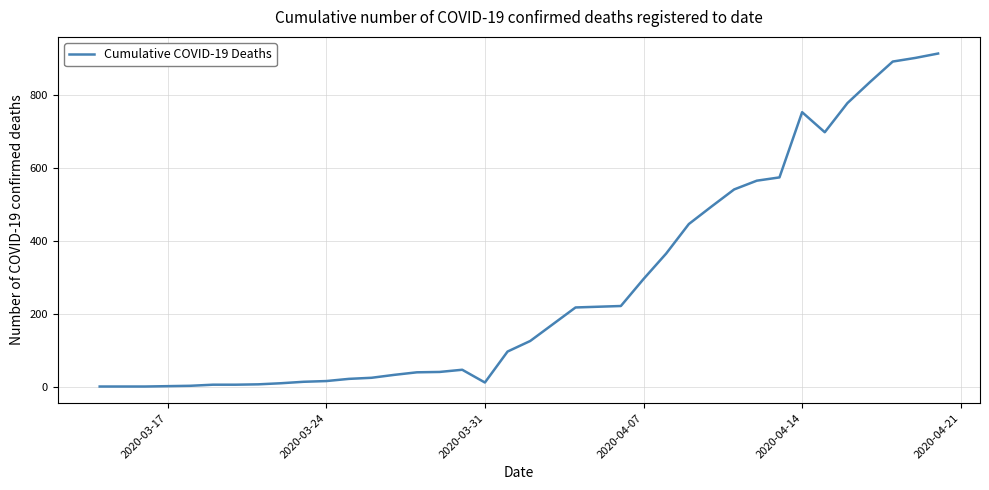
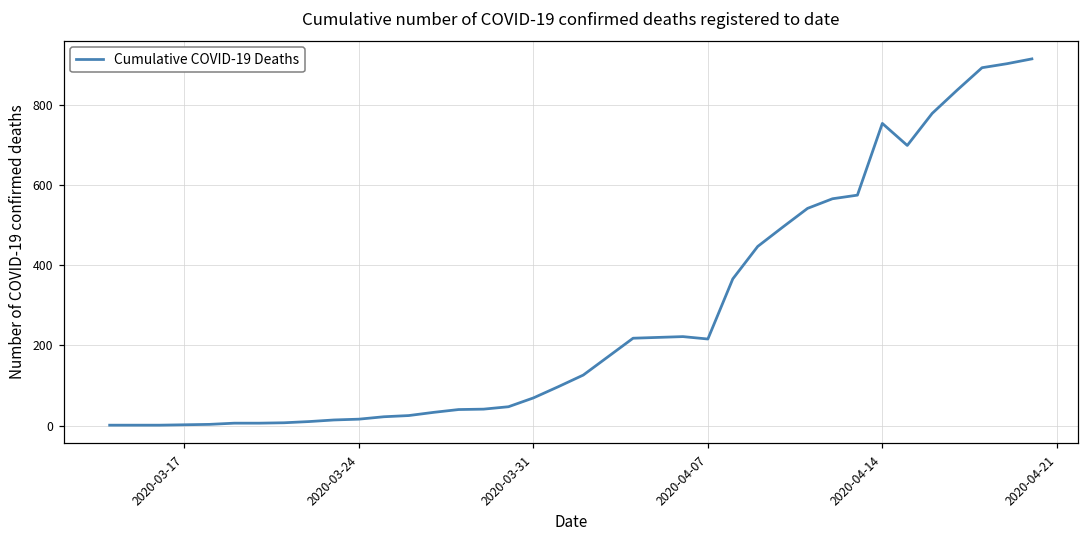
2020-03-31: 10 -> 70
2020-04-07: 300 -> 220
